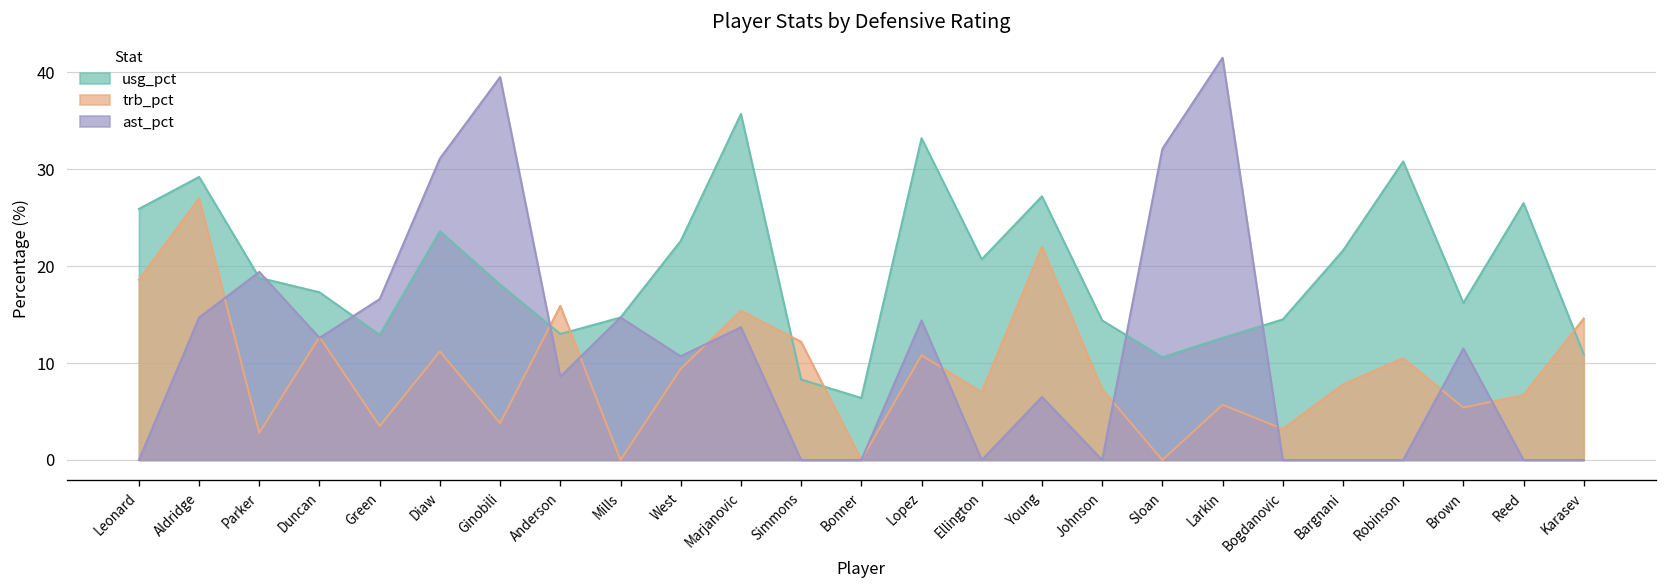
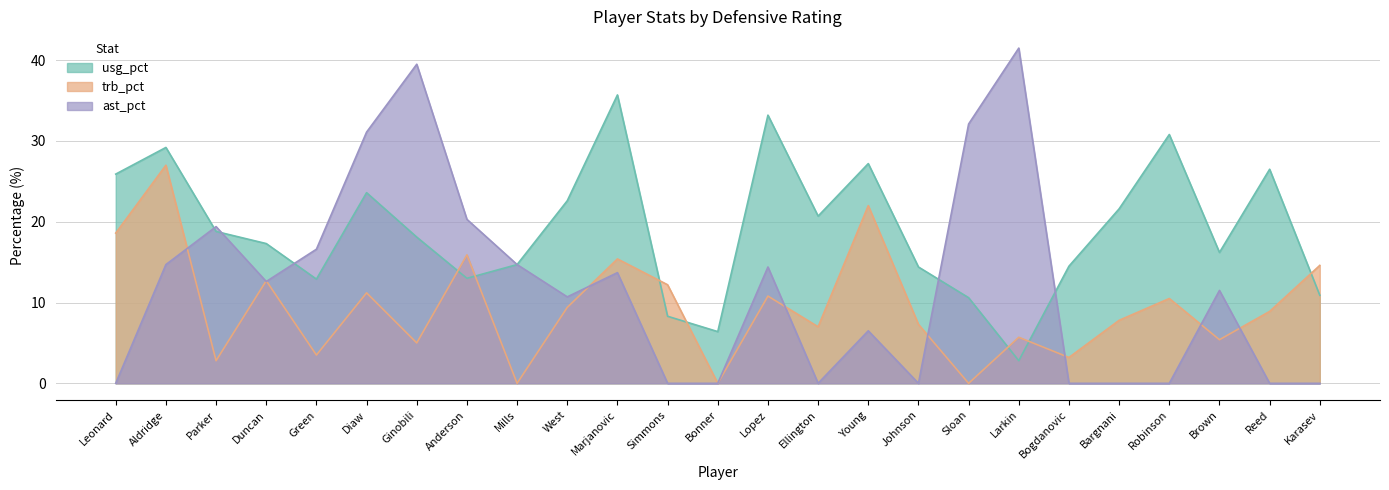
trb_pct, Ginobili: 4 -> 5
ast_pct, Anderson: 9 -> 20
usg_pct, Larkin: 13 -> 3
trb_pct, Reed: 7 -> 9
